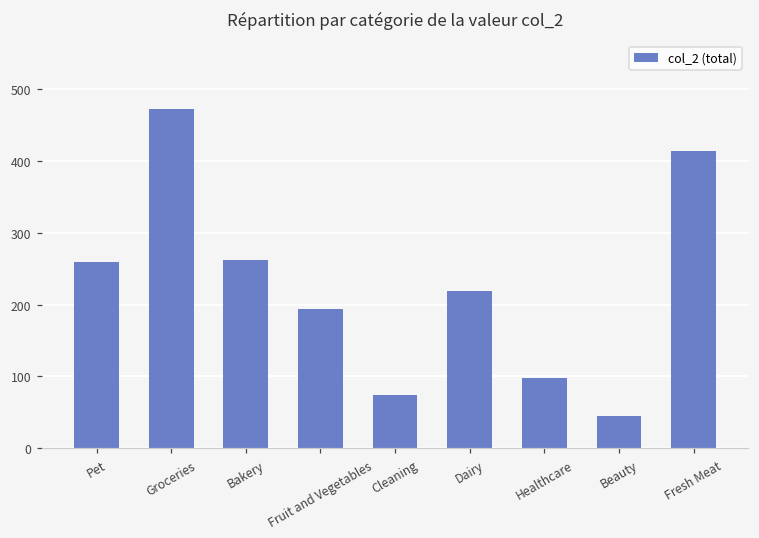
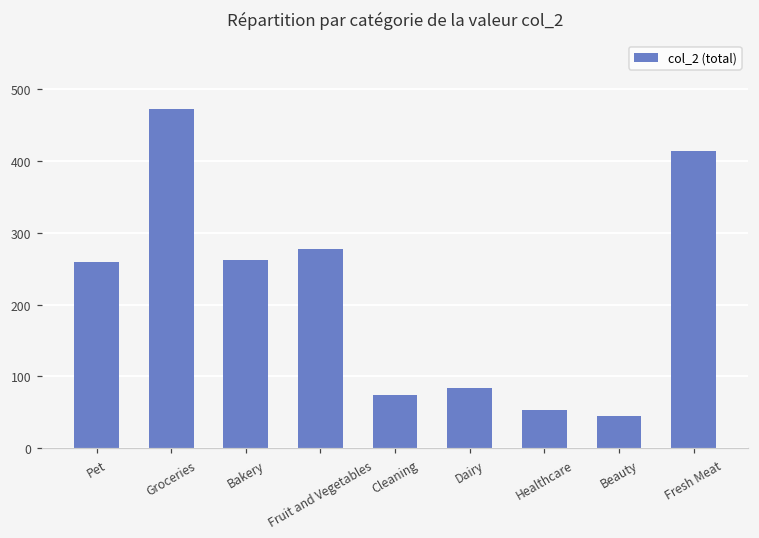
Fruit and Vegetables: 190 -> 280
Dairy: 220 -> 80
Healthcare: 100 -> 50
